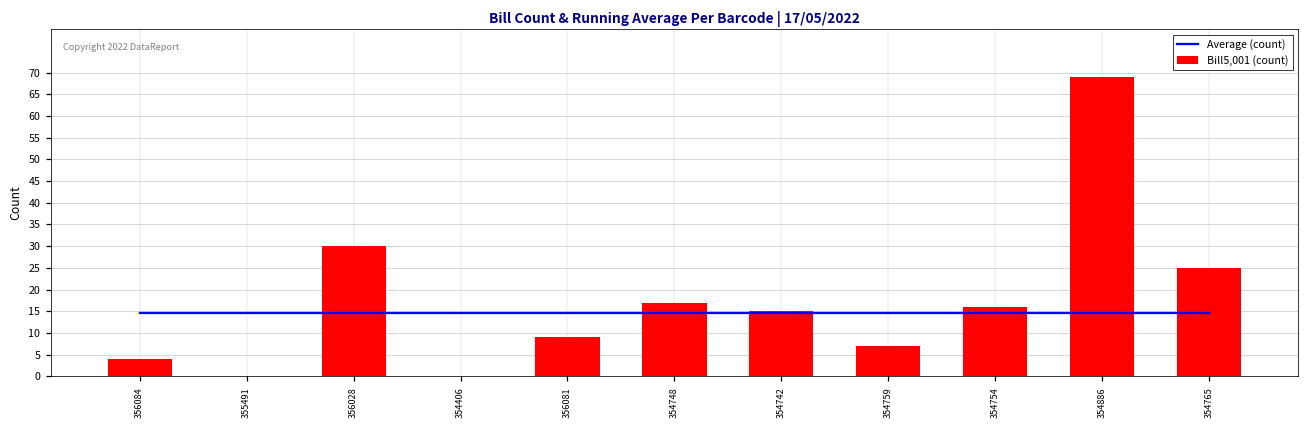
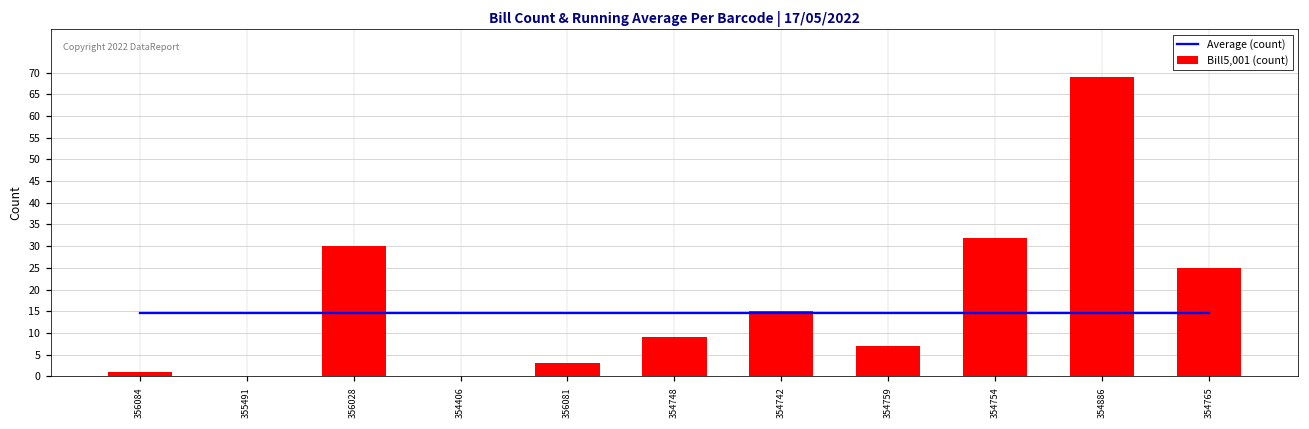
Bill5,001 (count), 356084: 4 -> 1
Bill5,001 (count), 356081: 9 -> 3
Bill5,001 (count), 354748: 17 -> 9
Bill5,001 (count), 354754: 16 -> 32
